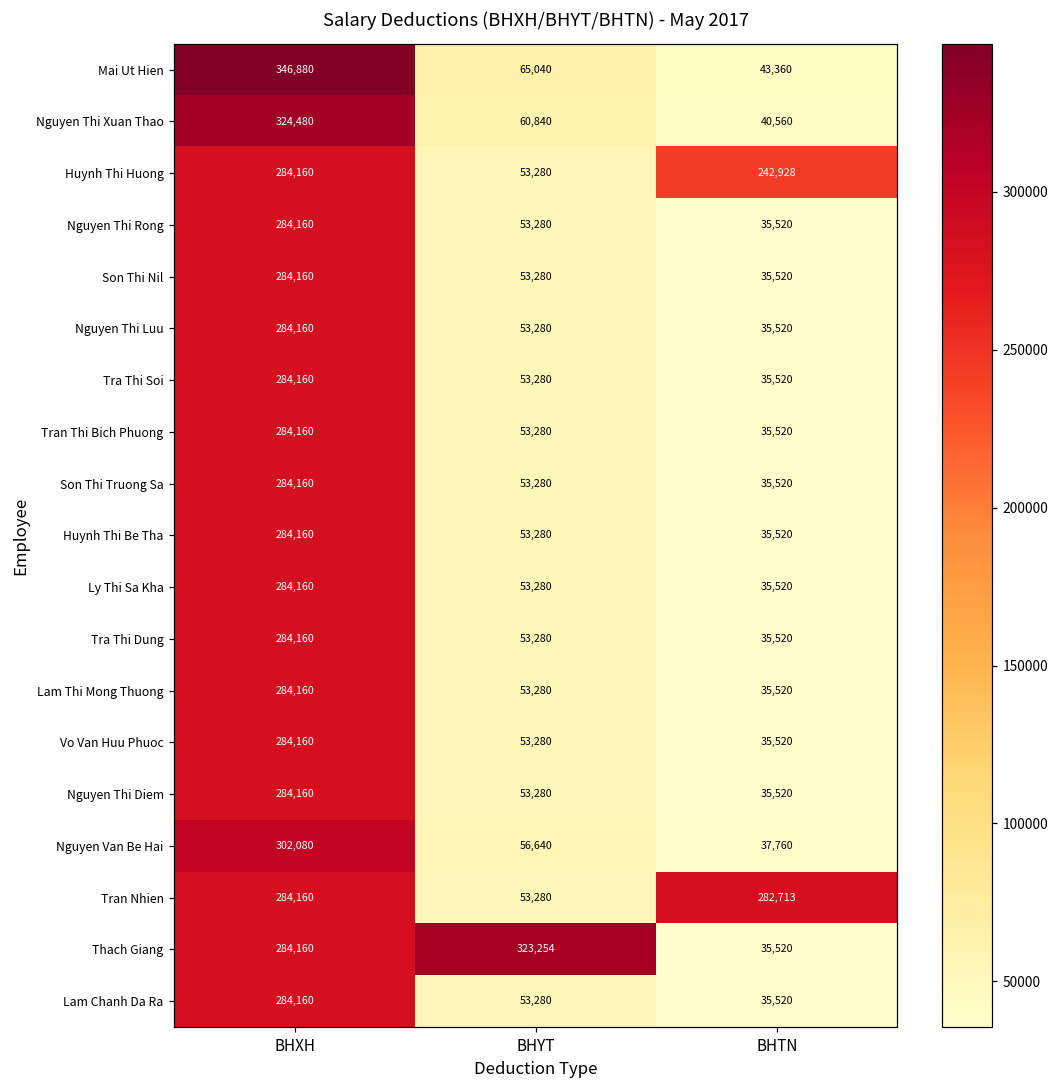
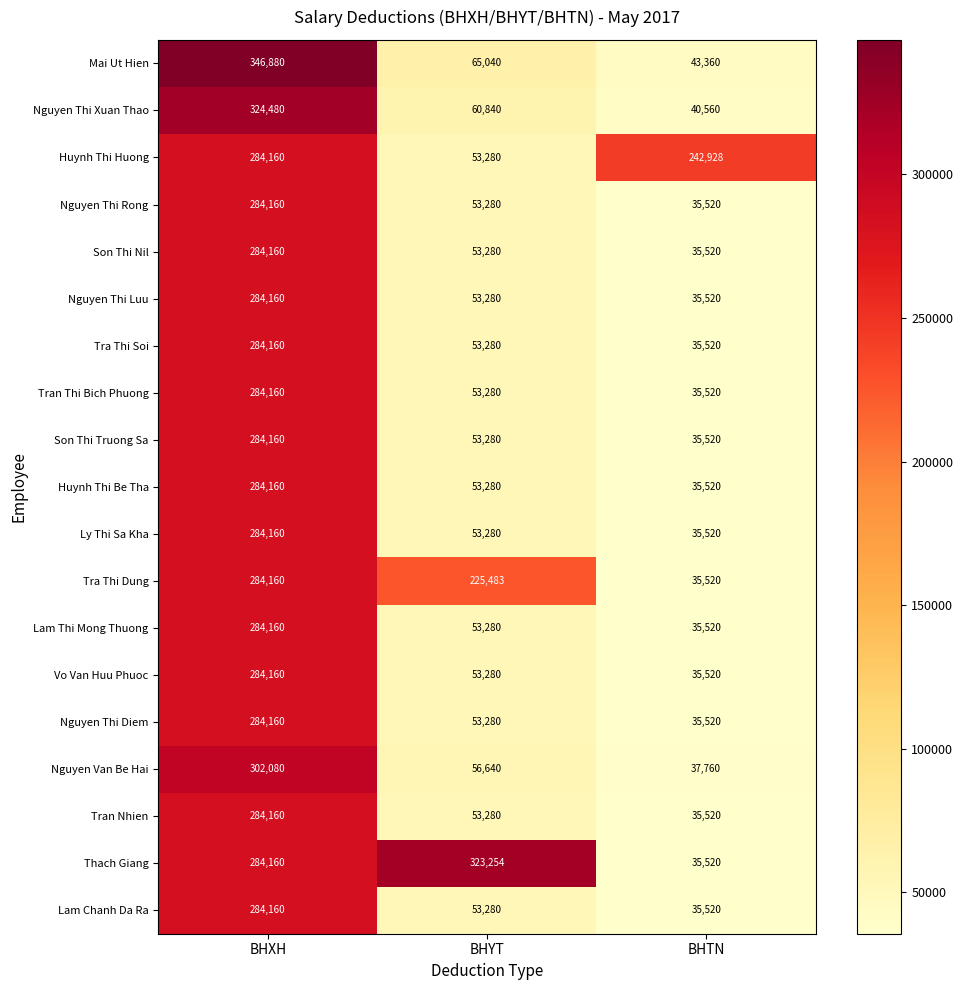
Tra Thi Dung, BHYT: 53,280 -> 225,483
Tran Nhien, BHTN: 282,713 -> 35,520
